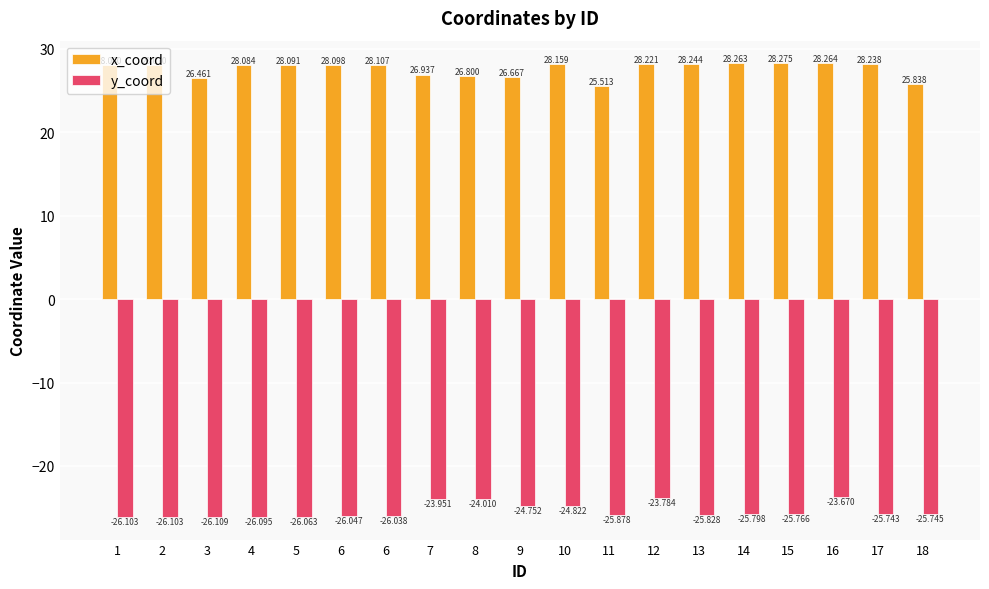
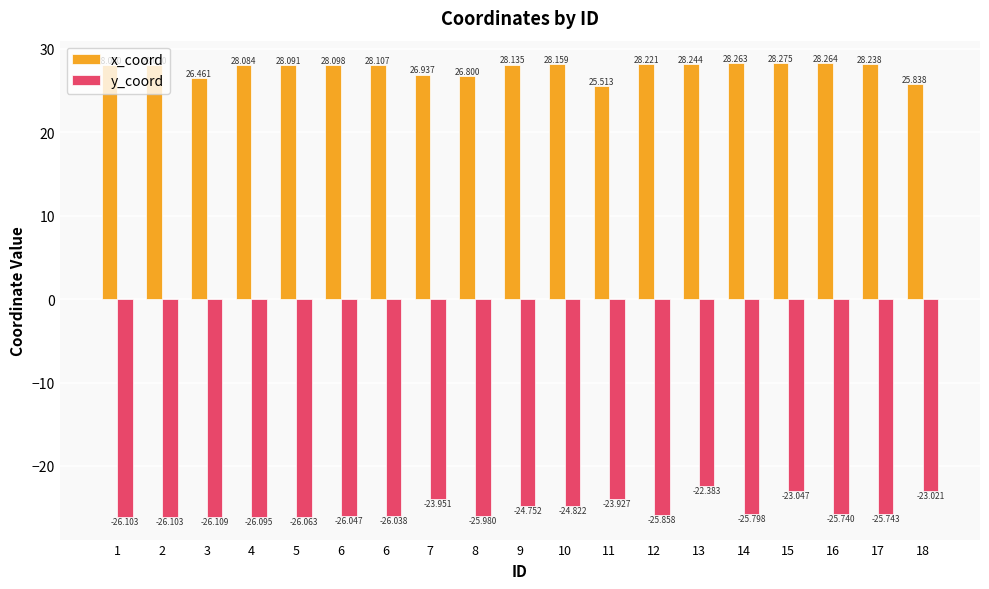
y_coord, 8: -24.010 -> -25.980
x_coord, 9: 26.667 -> 28.135
y_coord, 11: -25.878 -> -23.927
y_coord, 12: -23.784 -> -25.858
y_coord, 13: -25.828 -> -22.383
y_coord, 15: -25.766 -> -23.047
y_coord, 16: -23.670 -> -25.740
y_coord, 18: -25.745 -> -23.021
